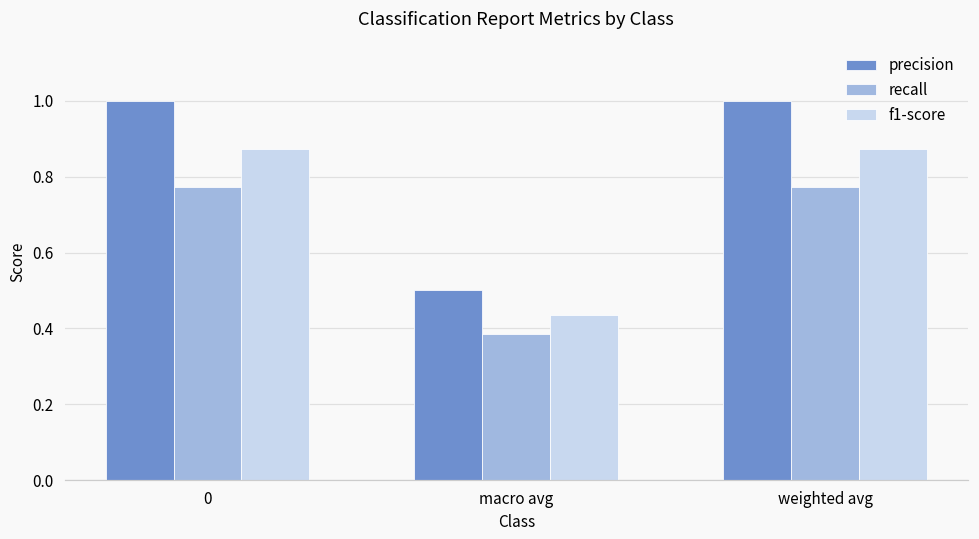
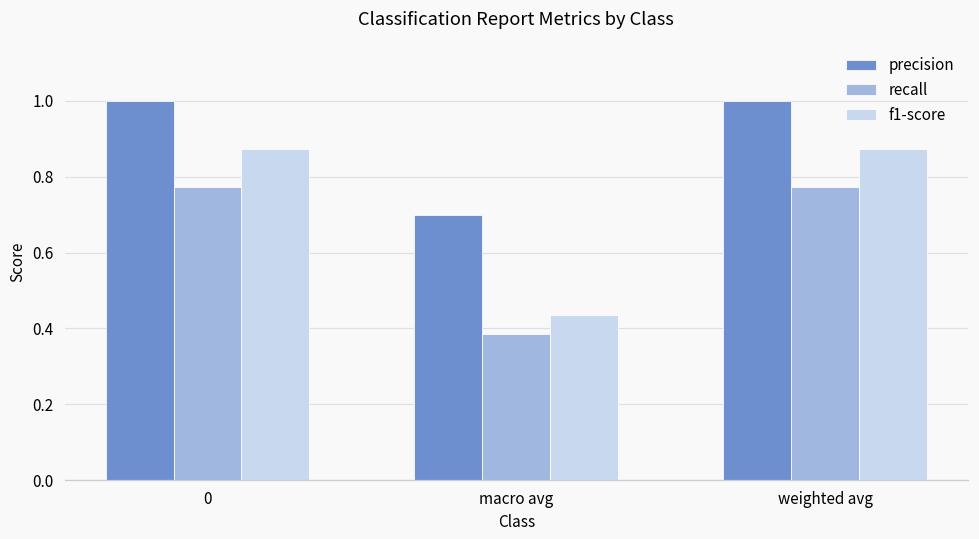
precision, macro avg: 0.5 -> 0.7
